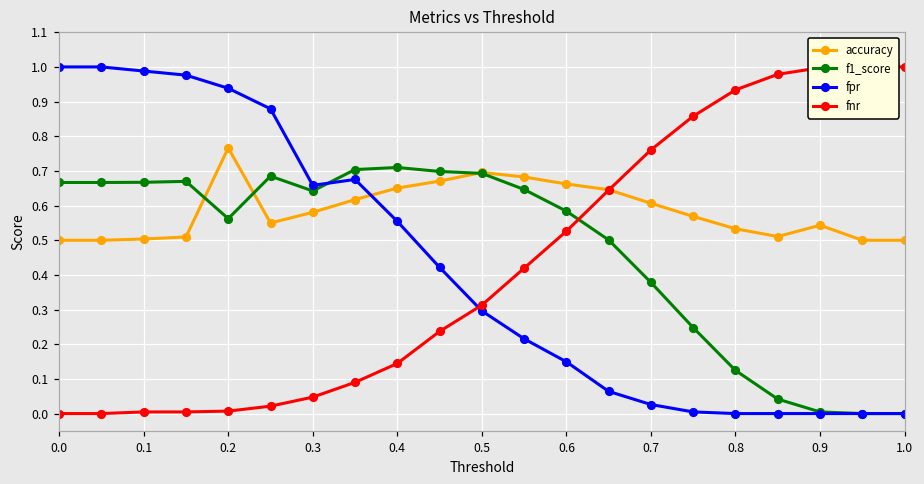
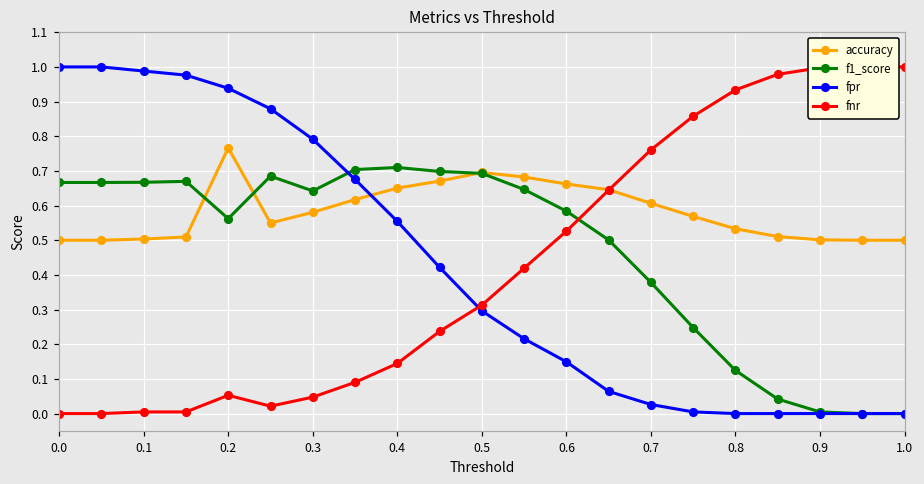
fnr, 0.2: 0.01 -> 0.05
fpr, 0.3: 0.66 -> 0.79
accuracy, 0.9: 0.54 -> 0.50
